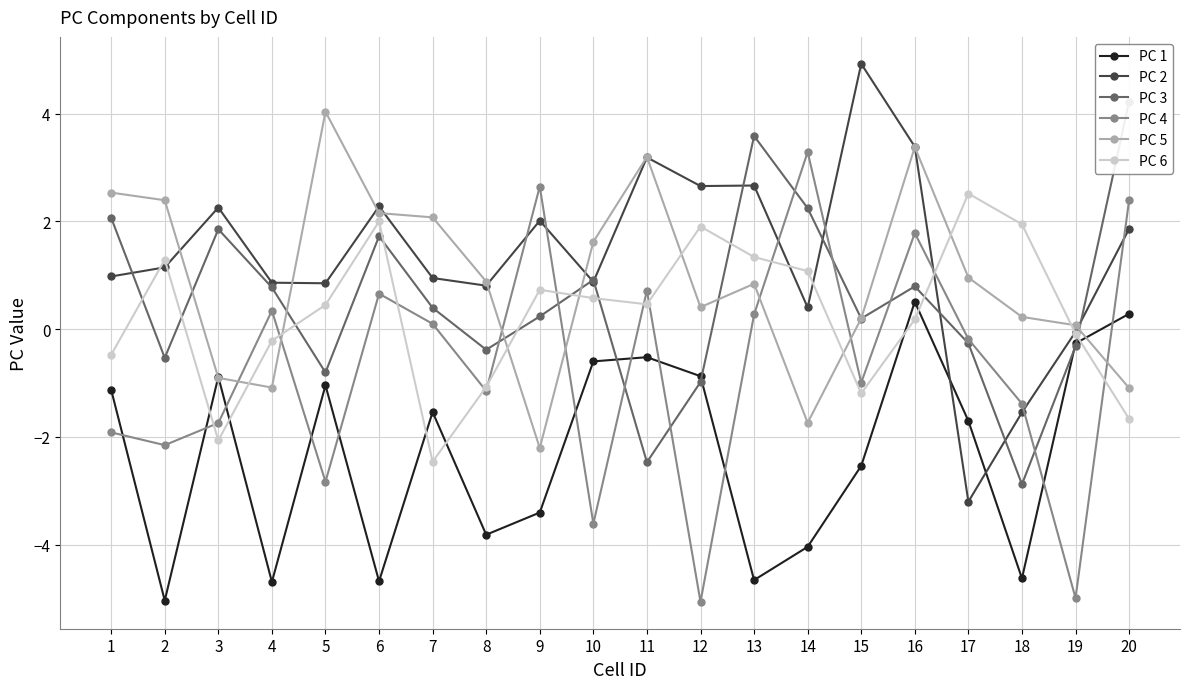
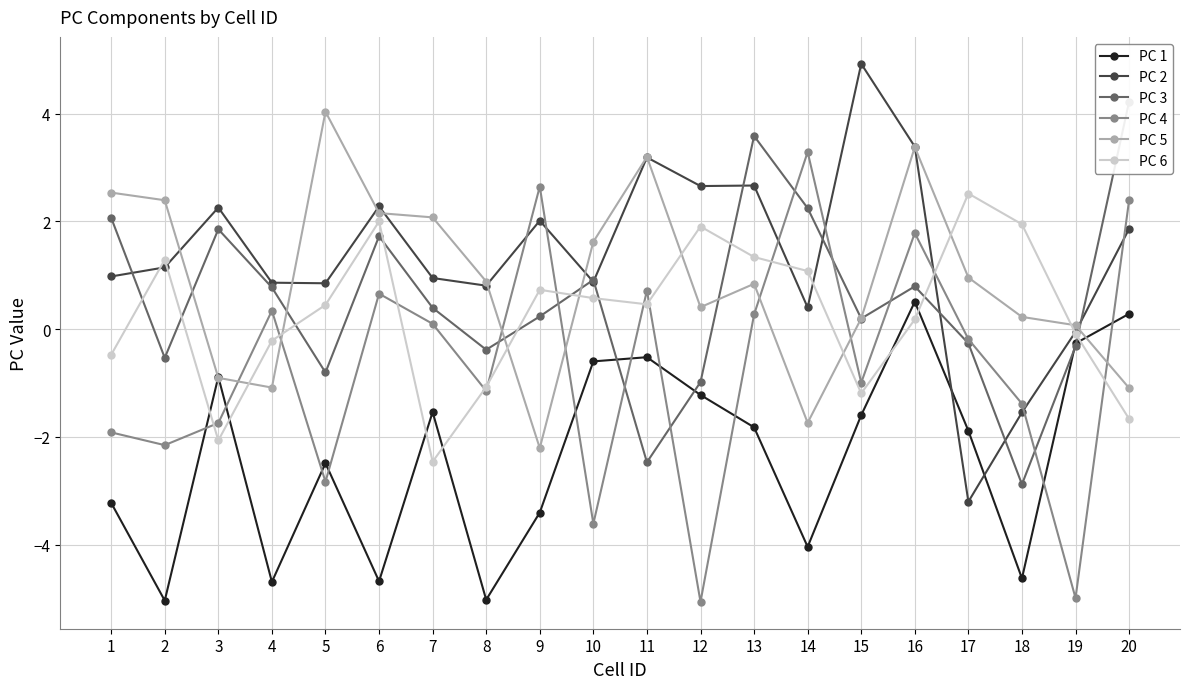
PC 1, 1: -1.1 -> -3.2
PC 1, 5: -1.0 -> -2.5
PC 1, 8: -3.8 -> -5.0
PC 1, 12: -0.9 -> -1.2
PC 1, 13: -4.7 -> -1.8
PC 1, 15: -2.5 -> -1.6
PC 1, 17: -1.7 -> -1.9
